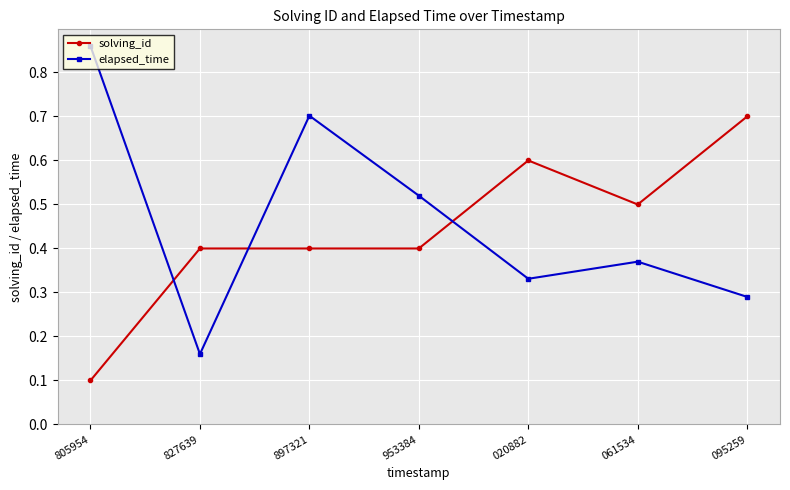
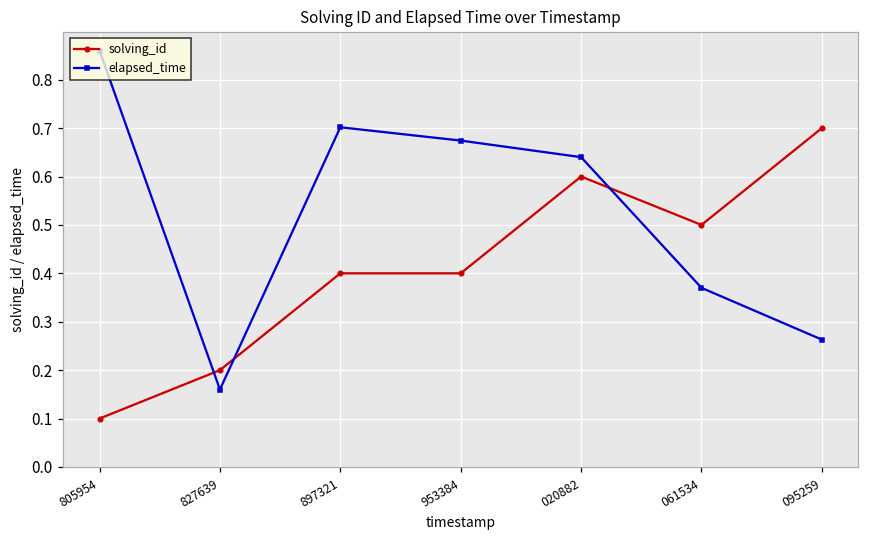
solving_id, 827639: 0.40 -> 0.20
elapsed_time, 953384: 0.52 -> 0.67
elapsed_time, 020882: 0.33 -> 0.64
elapsed_time, 095259: 0.29 -> 0.26
